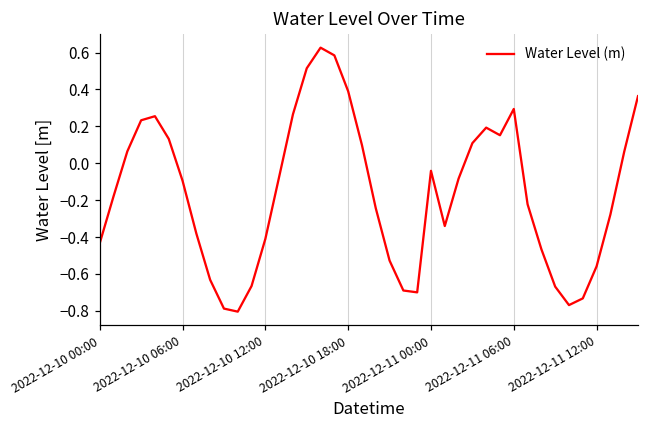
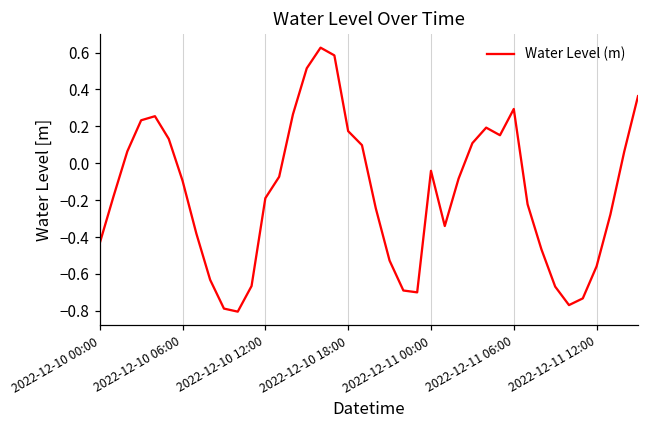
2022-12-10 12:00: -0.41 -> -0.19
2022-12-10 18:00: 0.39 -> 0.17
